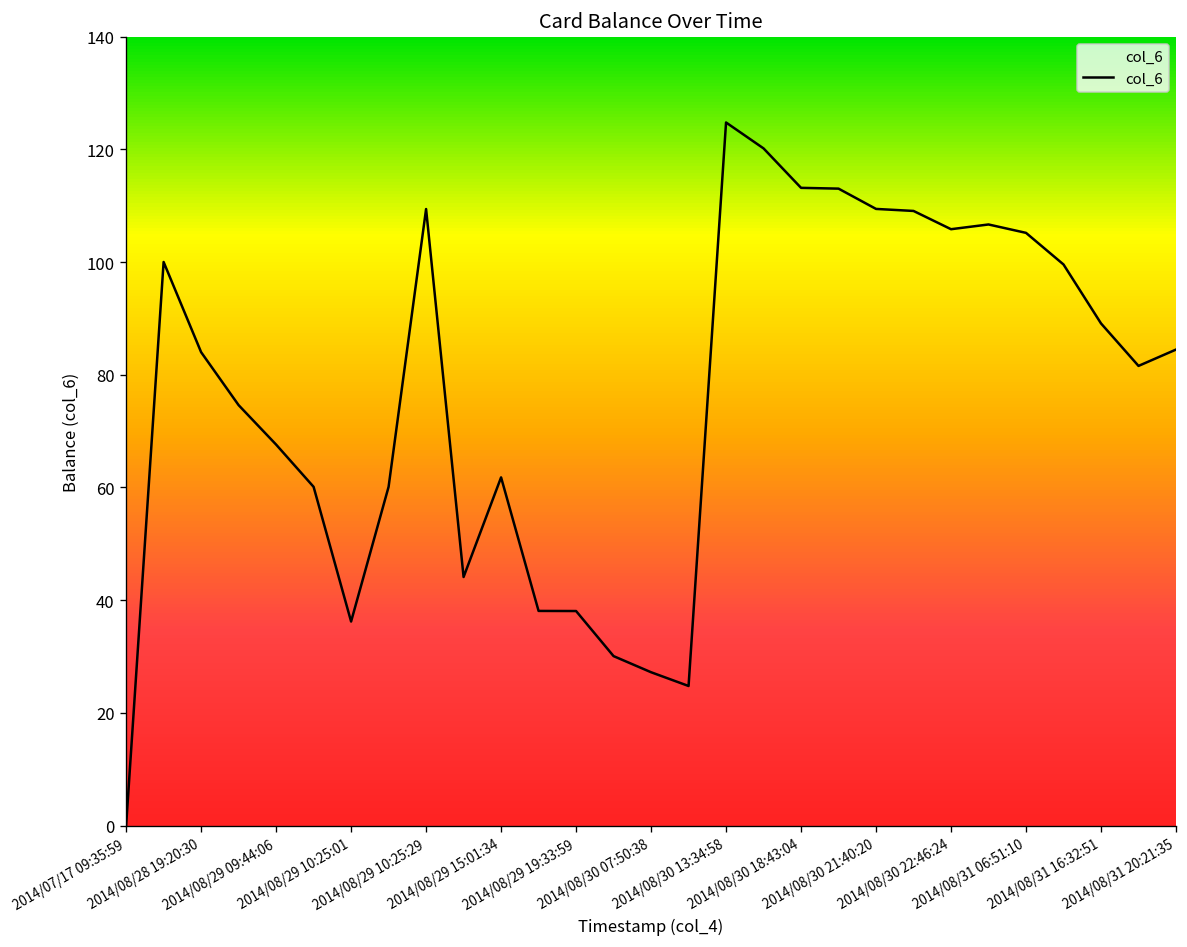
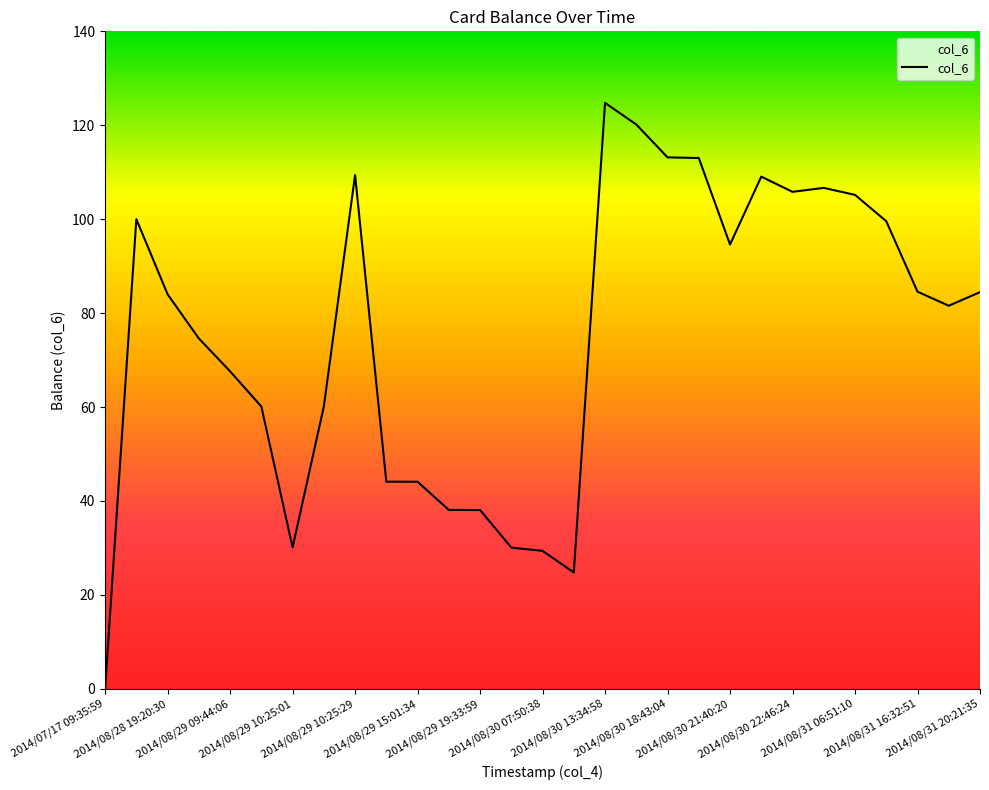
2014/08/29 10:25:01: 36 -> 30
2014/08/29 15:01:34: 62 -> 44
2014/08/30 07:50:38: 27 -> 29
2014/08/30 21:40:20: 109 -> 95
2014/08/31 16:32:51: 89 -> 85
